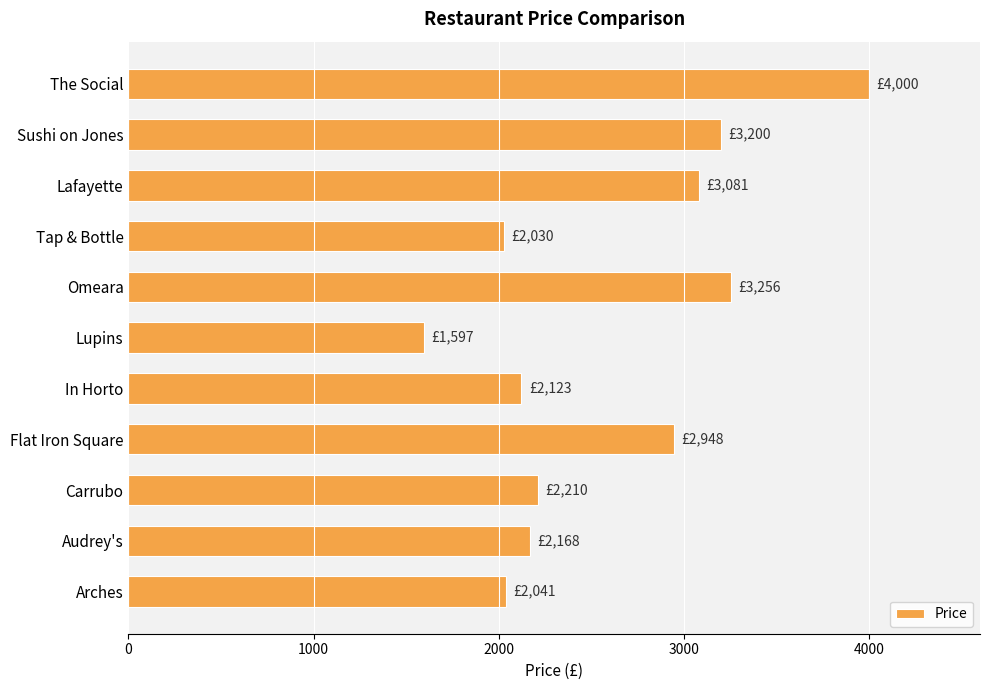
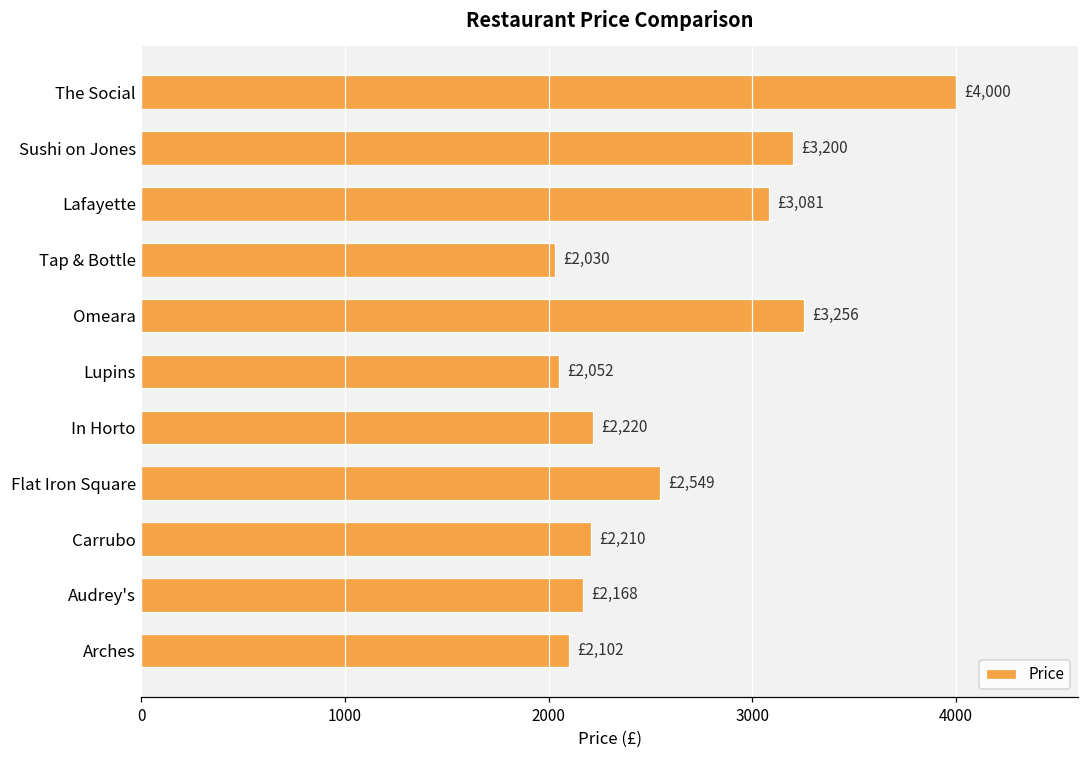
Lupins: £1,597 -> £2,052
In Horto: £2,123 -> £2,220
Flat Iron Square: £2,948 -> £2,549
Arches: £2,041 -> £2,102
